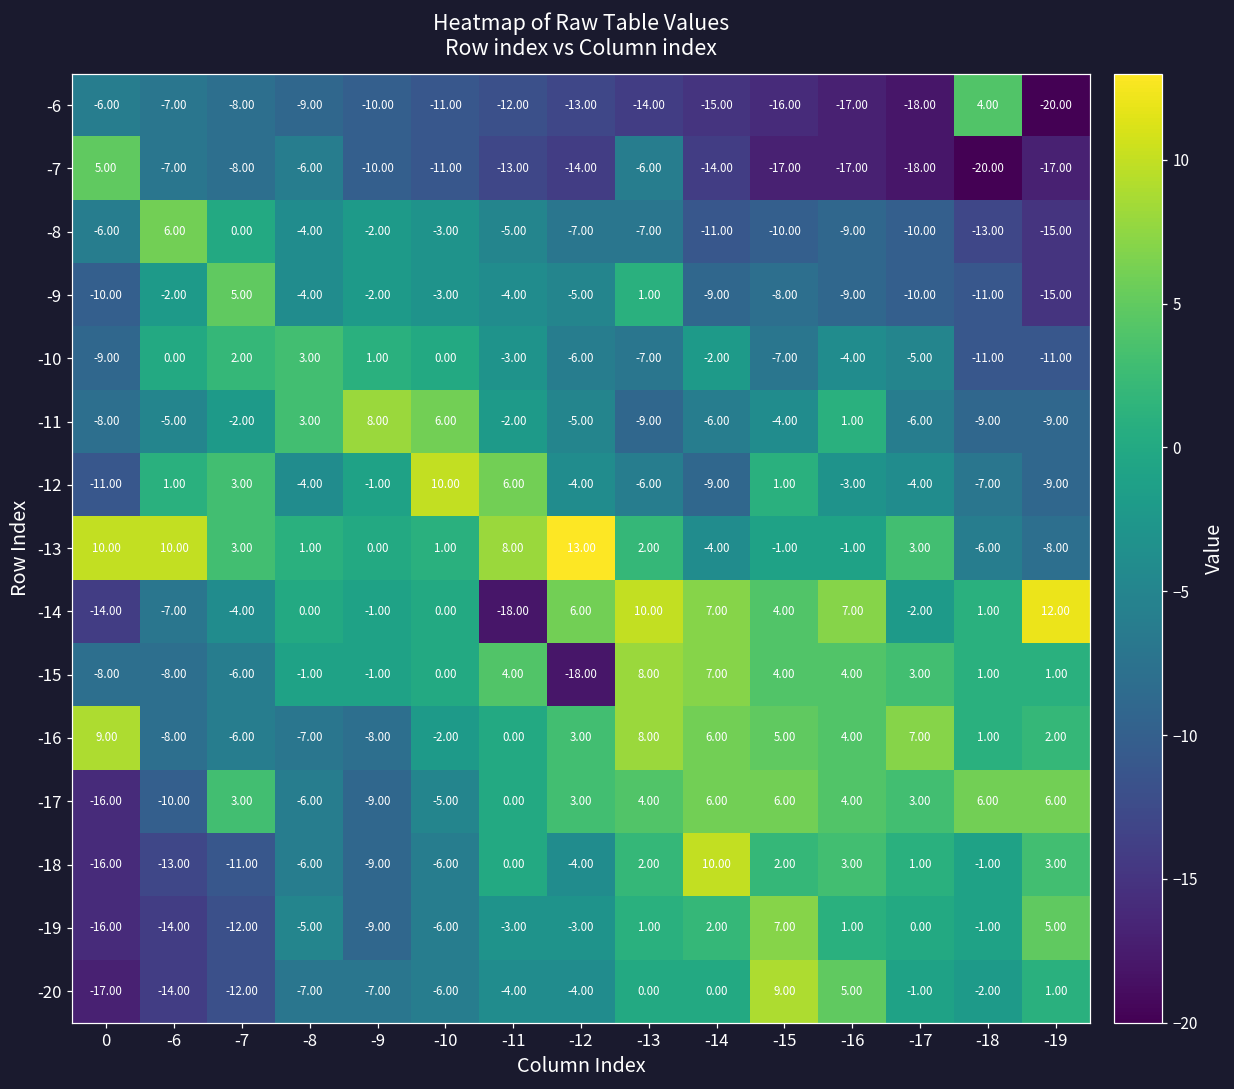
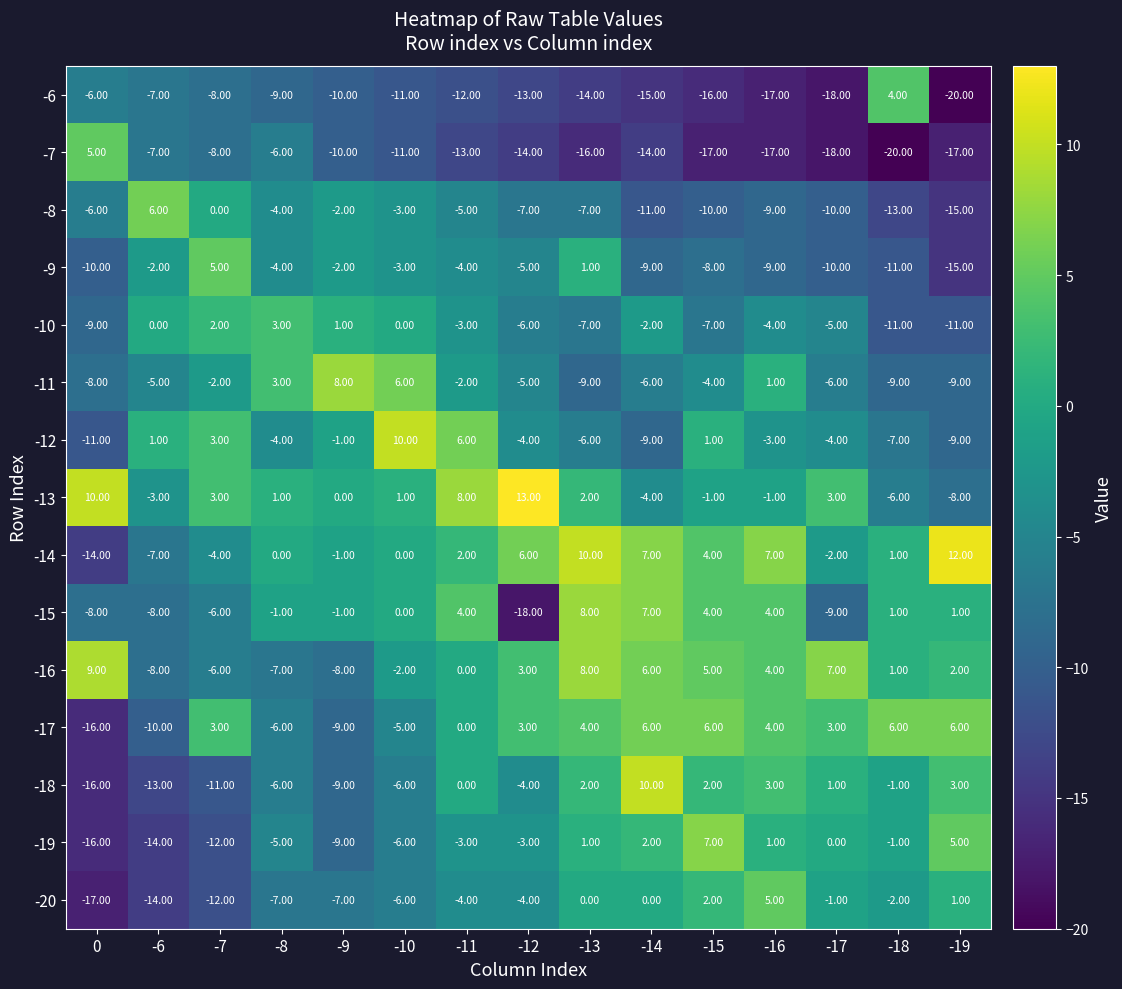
-7, -13: -6.00 -> -16.00
-13, -6: 10.00 -> -3.00
-14, -11: -18.00 -> 2.00
-15, -17: 3.00 -> -9.00
-20, -15: 9.00 -> 2.00
